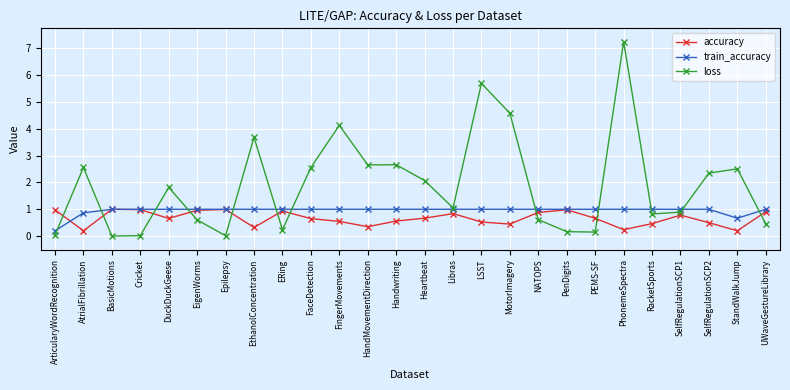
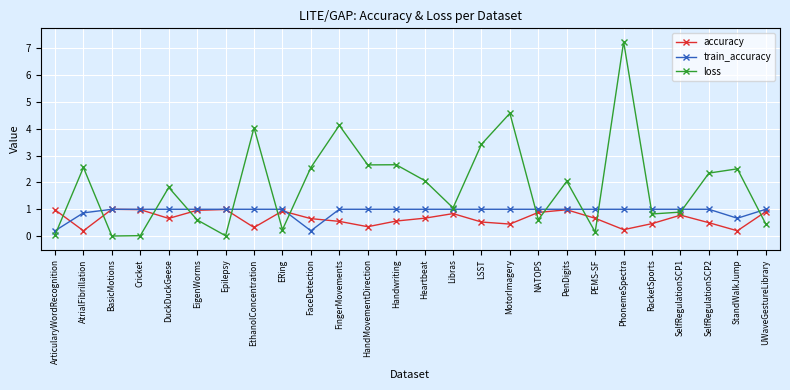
loss, EthanolConcentration: 3.7 -> 4.0
train_accuracy, FaceDetection: 1.0 -> 0.2
loss, LSST: 5.7 -> 3.4
loss, PenDigits: 0.2 -> 2.0
